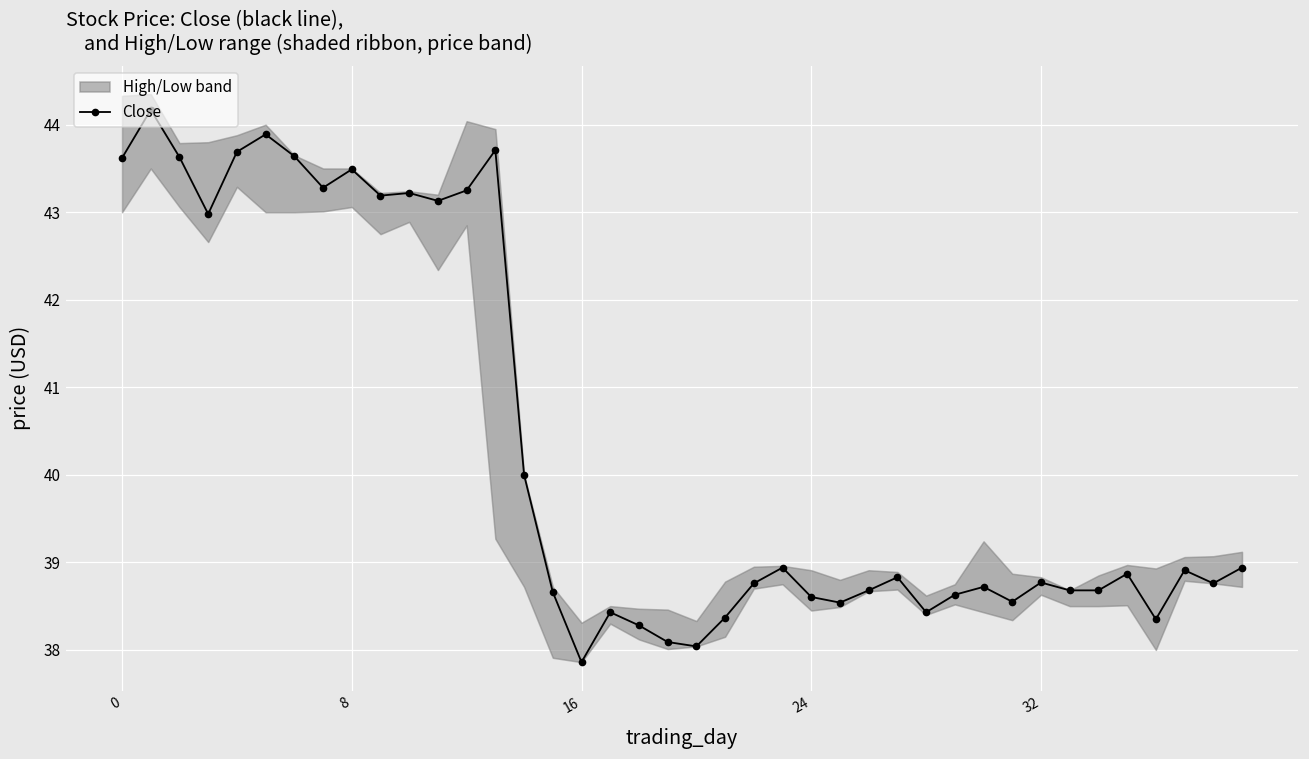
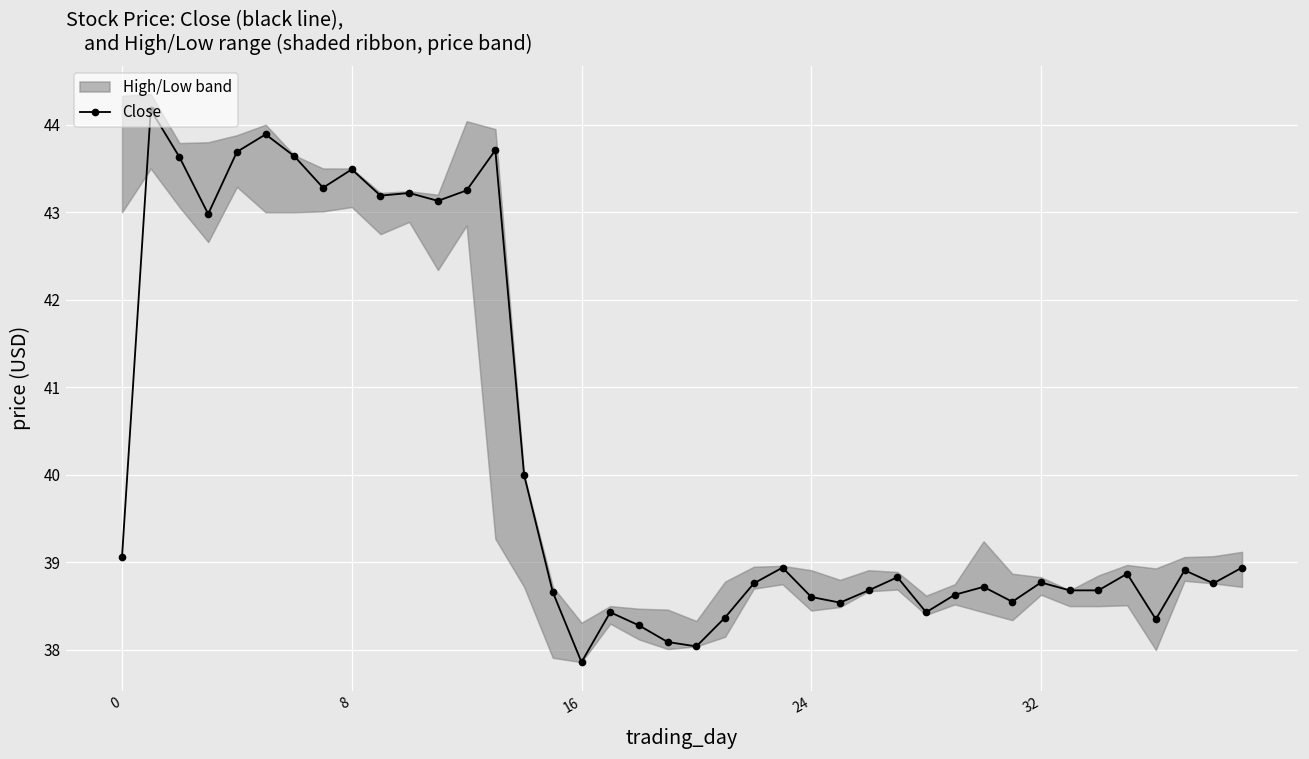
Close, 0: 43.6 -> 39.1
